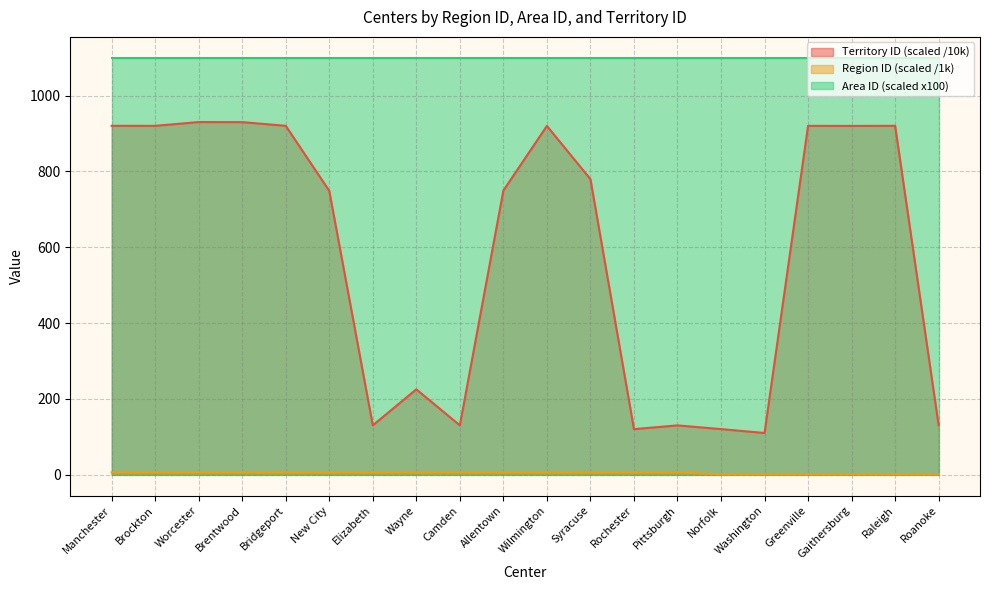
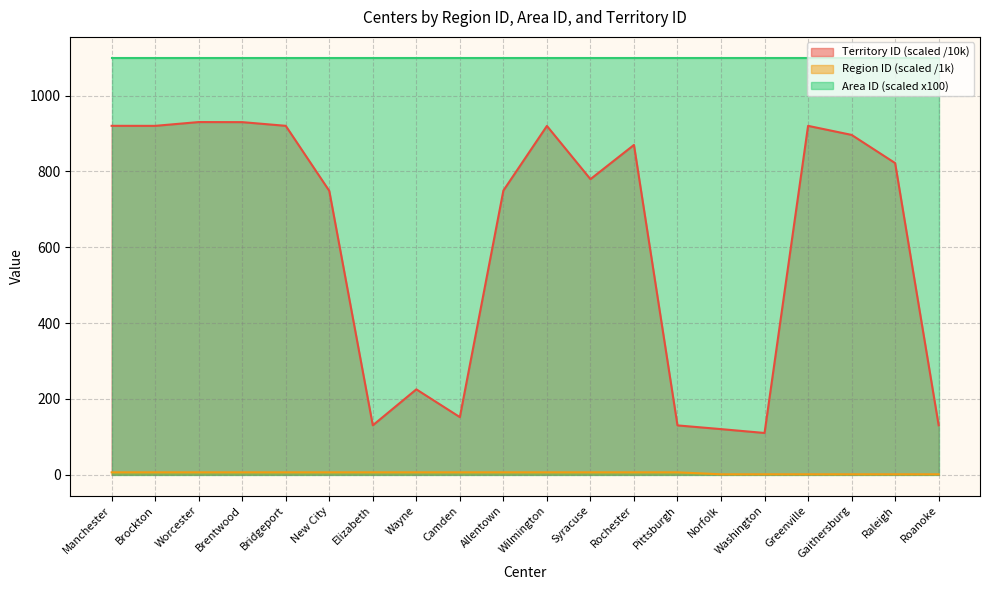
Territory ID (scaled /10k), Camden: 130 -> 150
Territory ID (scaled /10k), Rochester: 120 -> 870
Territory ID (scaled /10k), Gaithersburg: 920 -> 900
Territory ID (scaled /10k), Raleigh: 920 -> 820
